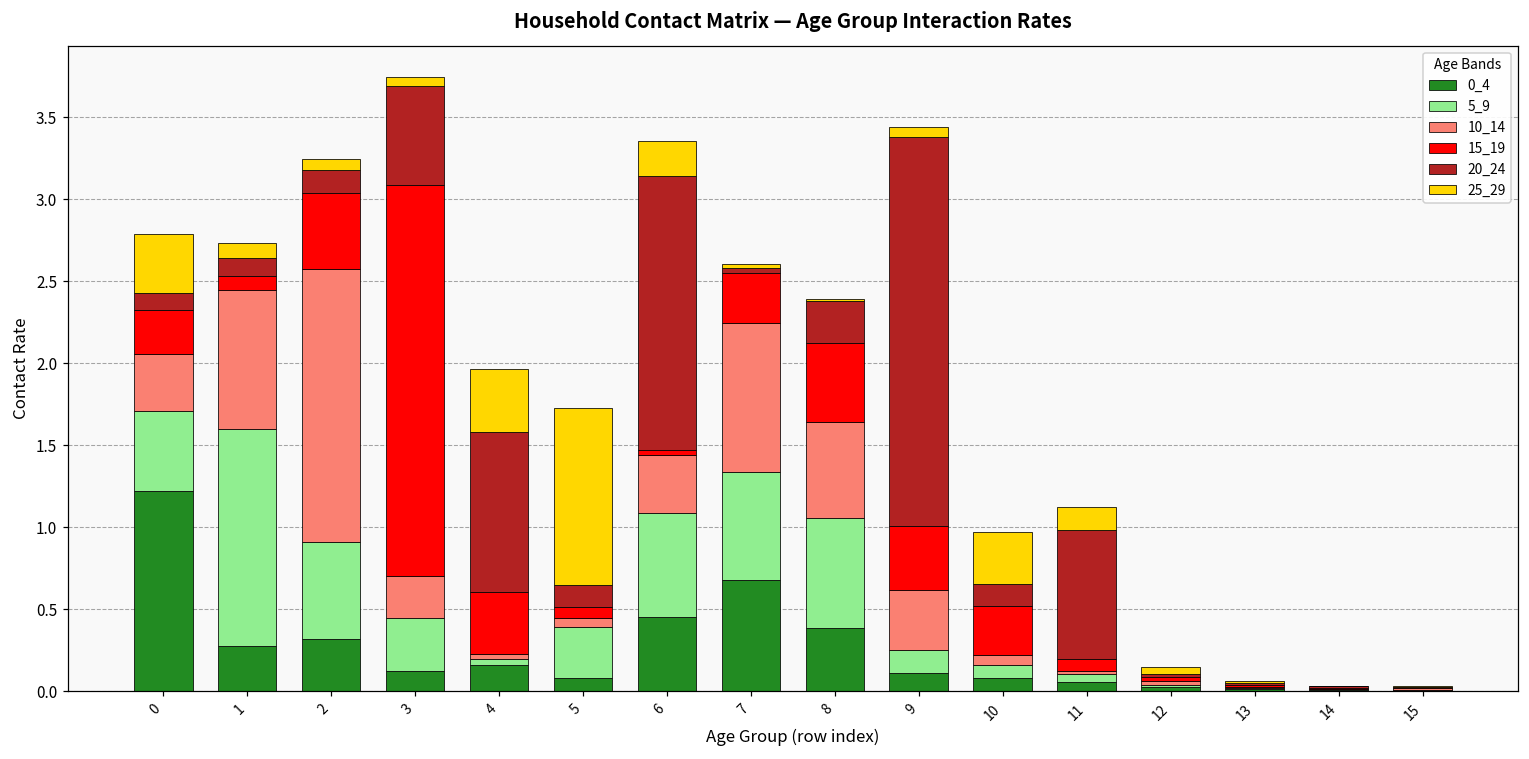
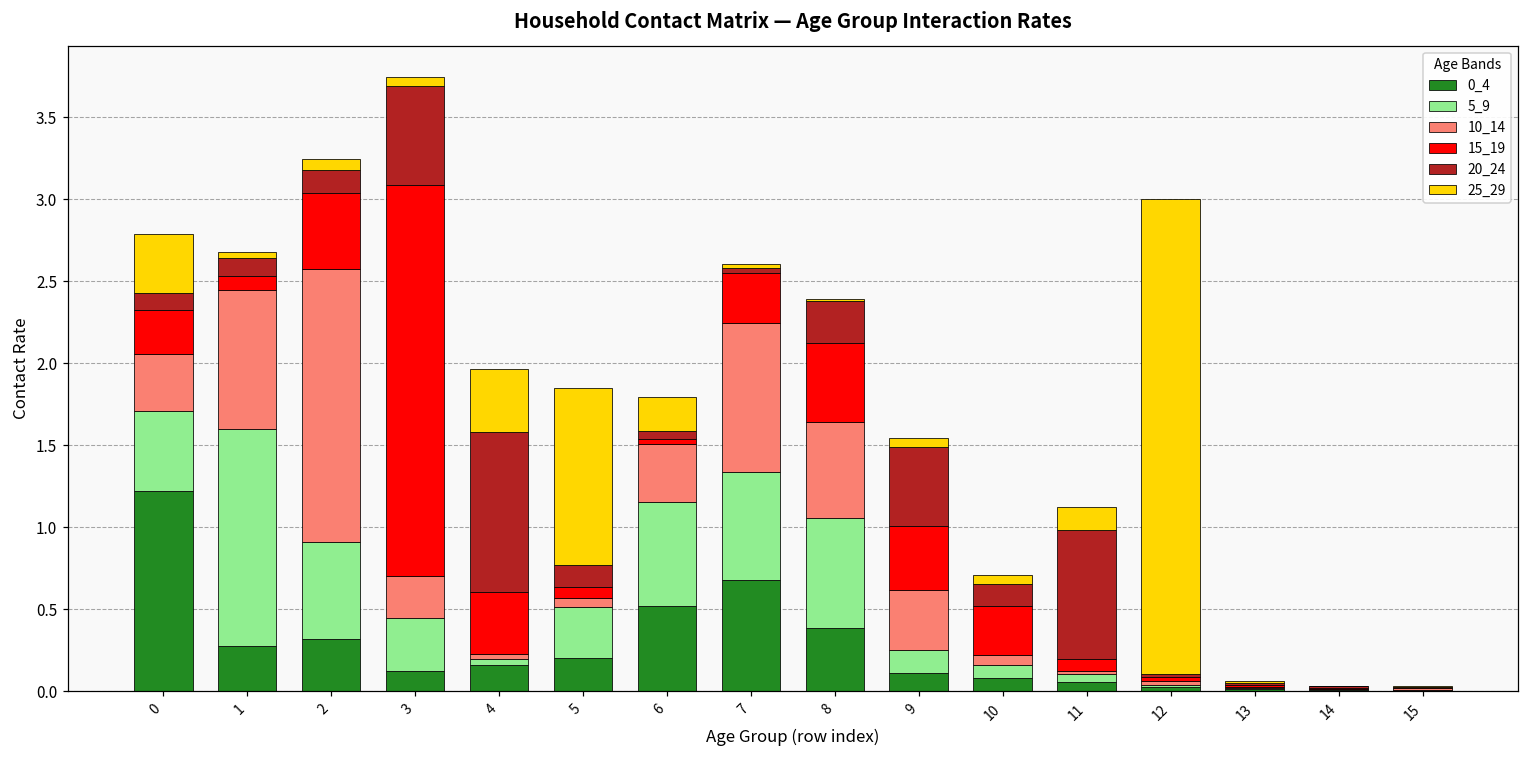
25_29, 1: 0.09 -> 0.04
0_4, 5: 0.08 -> 0.20
0_4, 6: 0.45 -> 0.52
20_24, 6: 1.67 -> 0.05
20_24, 9: 2.37 -> 0.48
25_29, 10: 0.32 -> 0.05
25_29, 12: 0.04 -> 2.89
